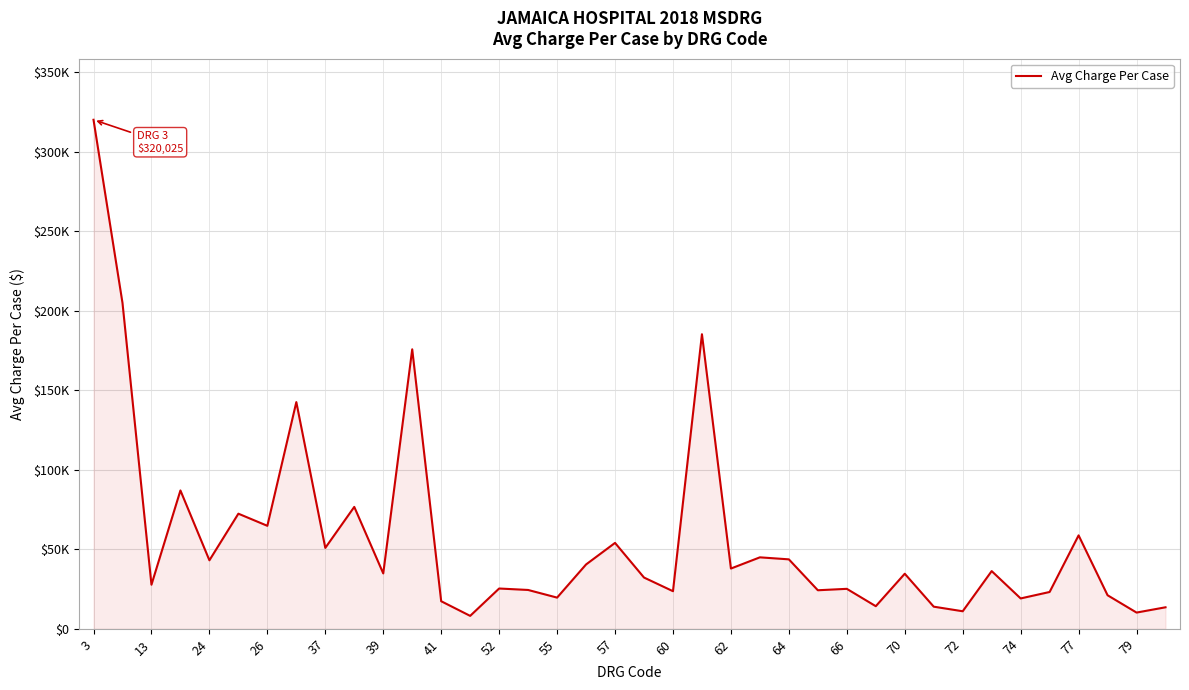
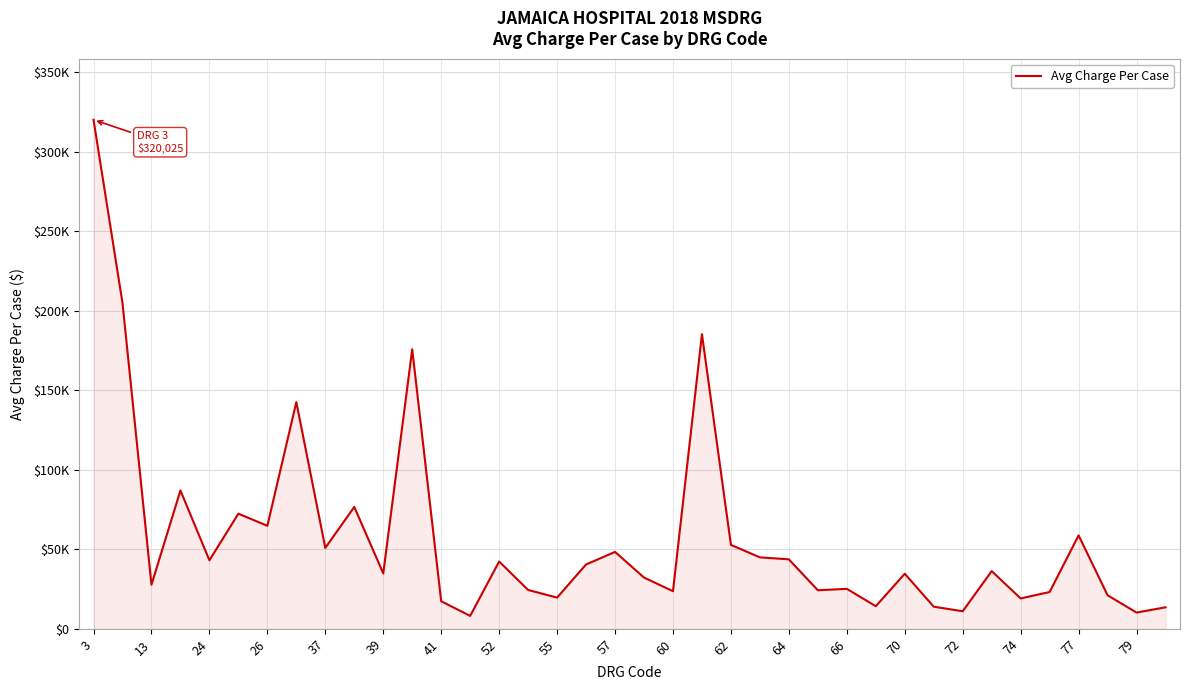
52: $25000 -> $42000
57: $54000 -> $48000
62: $38000 -> $53000
